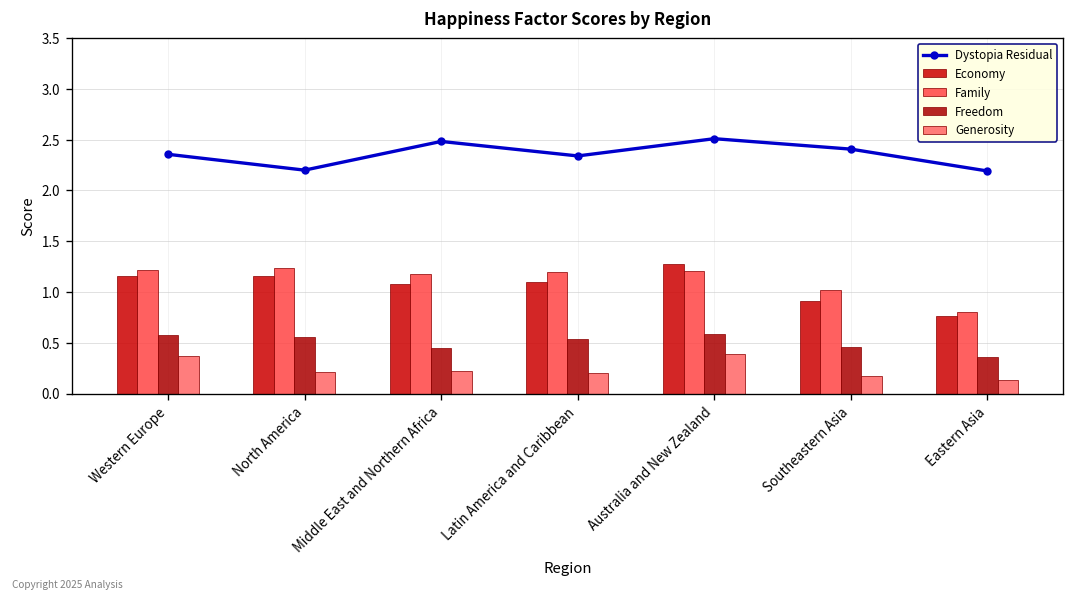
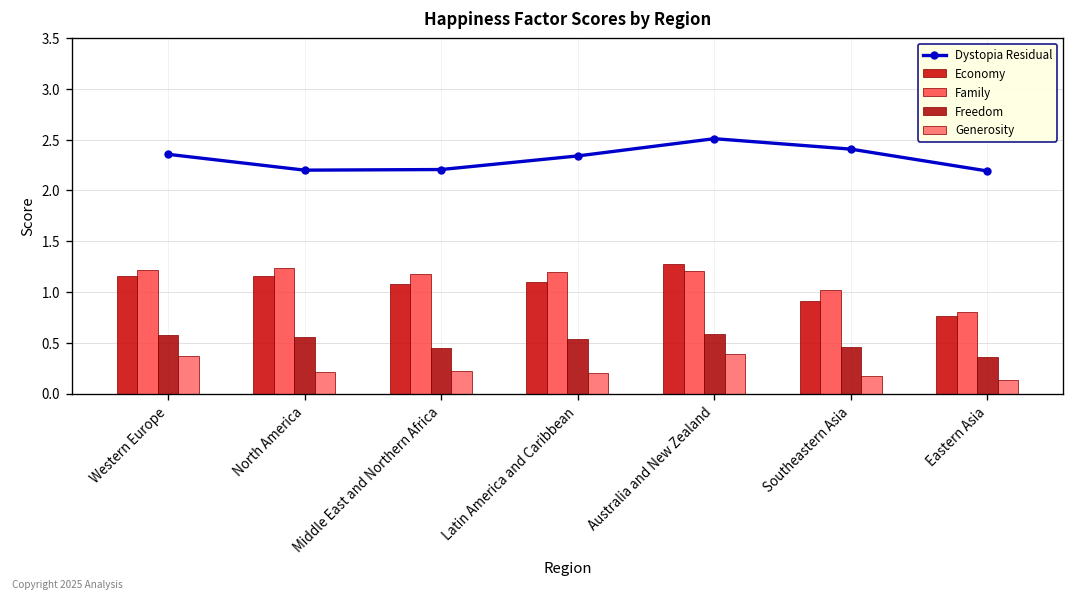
Dystopia Residual, Middle East and Northern Africa: 2.5 -> 2.2
